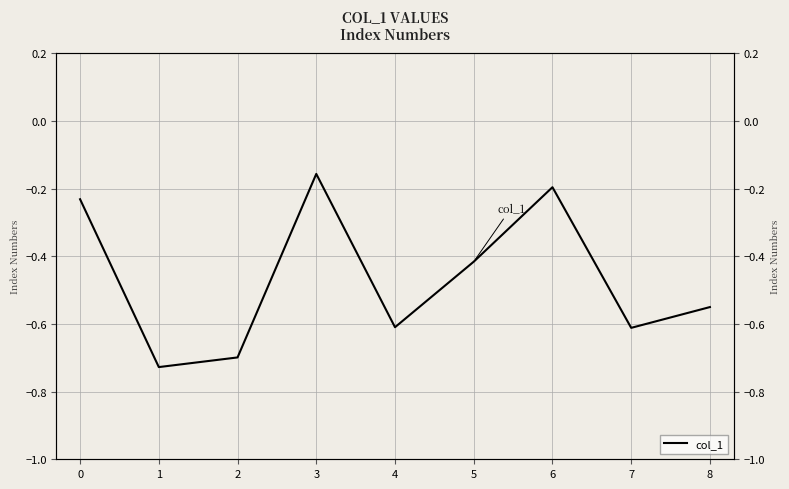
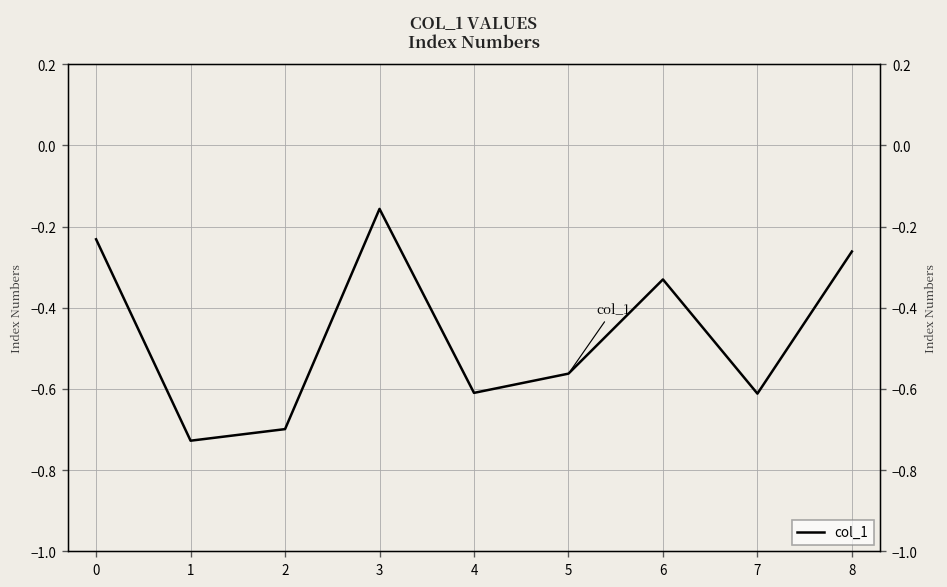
5: -0.42 -> -0.56
6: -0.20 -> -0.33
8: -0.55 -> -0.26
